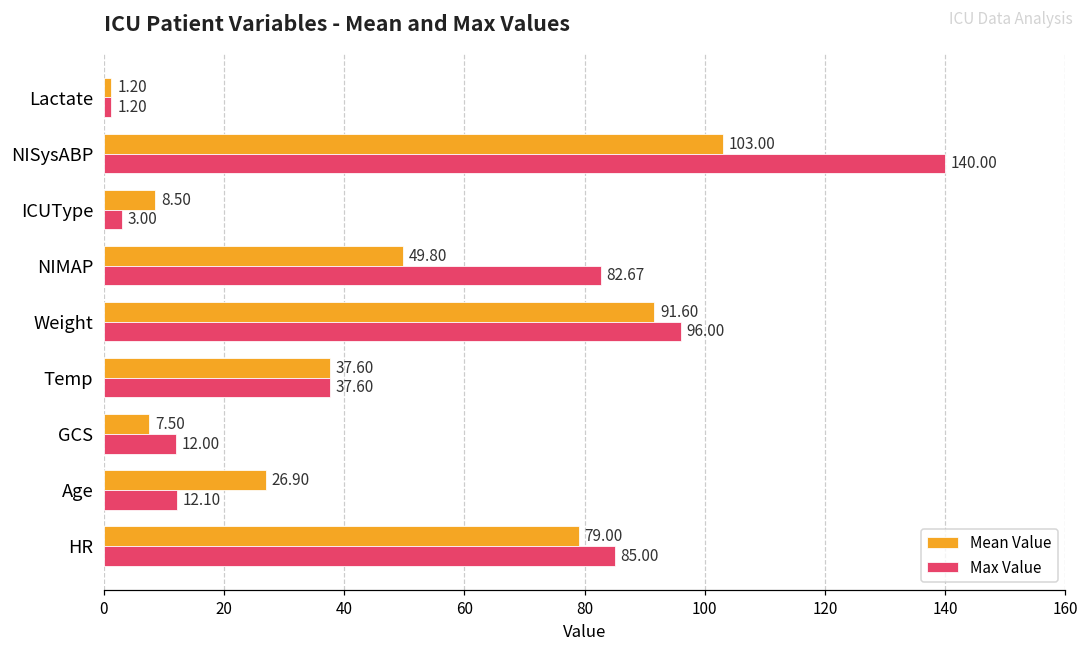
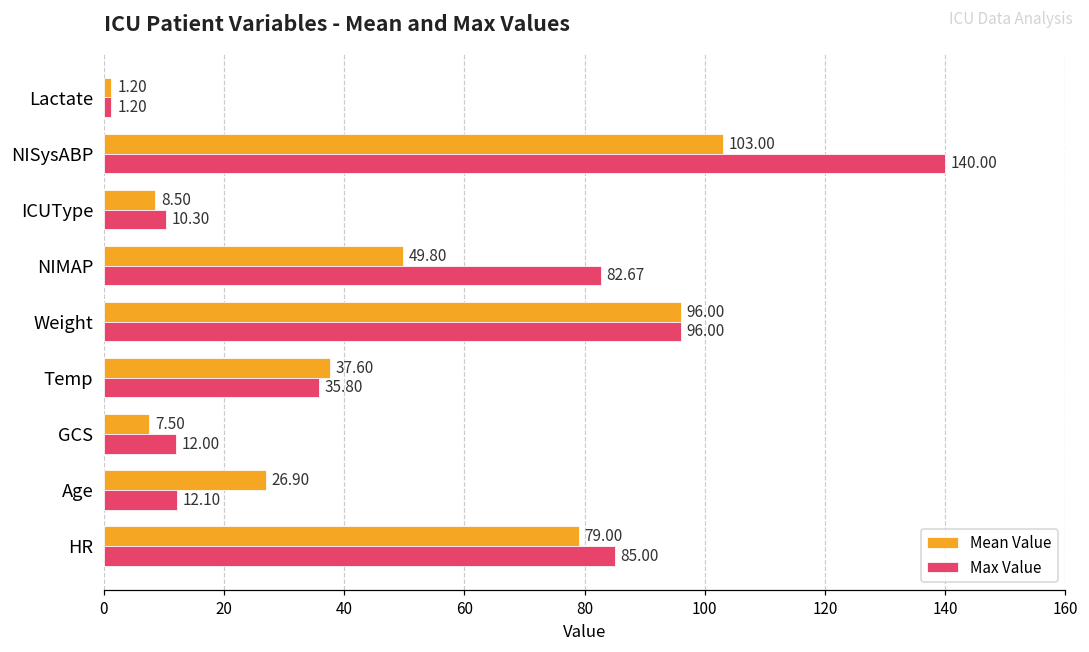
Max Value, ICUType: 3.00 -> 10.30
Mean Value, Weight: 91.60 -> 96.00
Max Value, Temp: 37.60 -> 35.80
